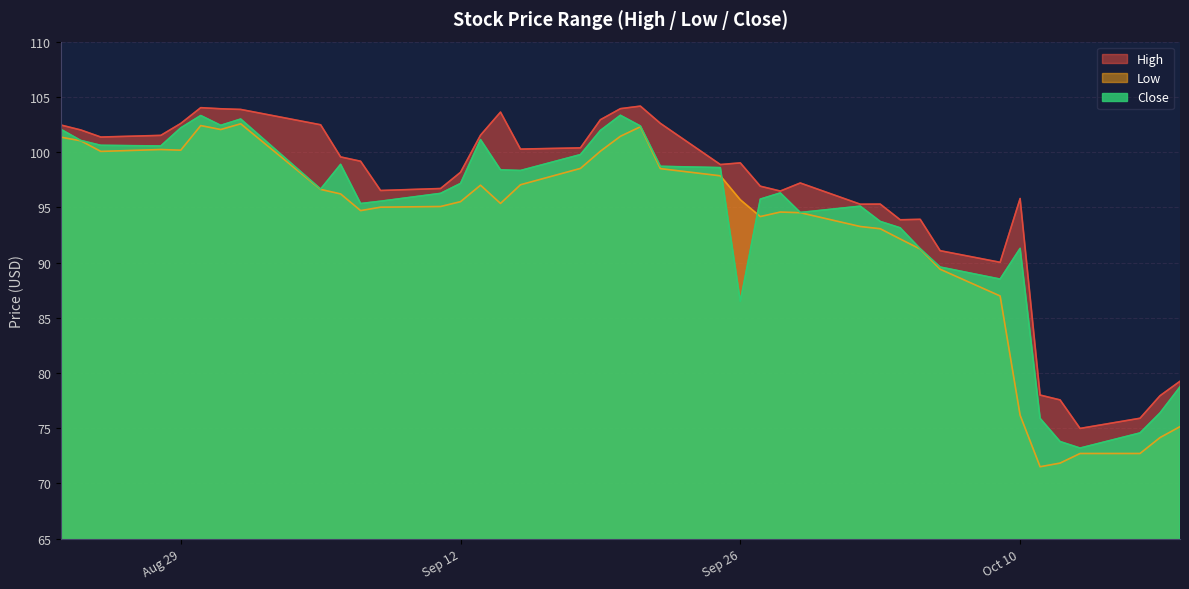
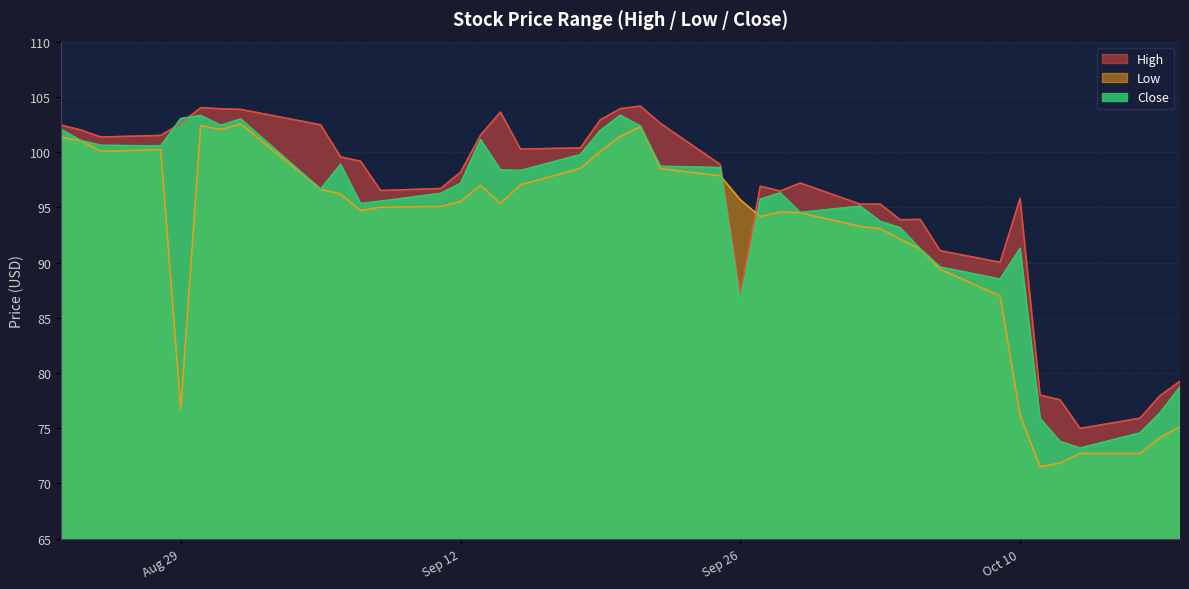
Low, Aug 29: 100.2 -> 76.7
Close, Aug 29: 102.2 -> 103.0
High, Sep 26: 99.0 -> 87.2
